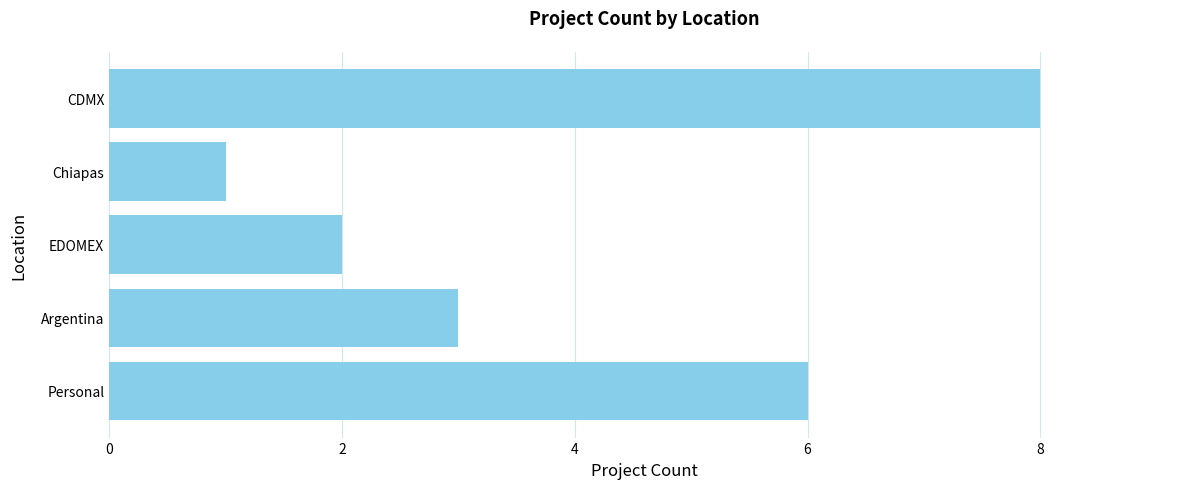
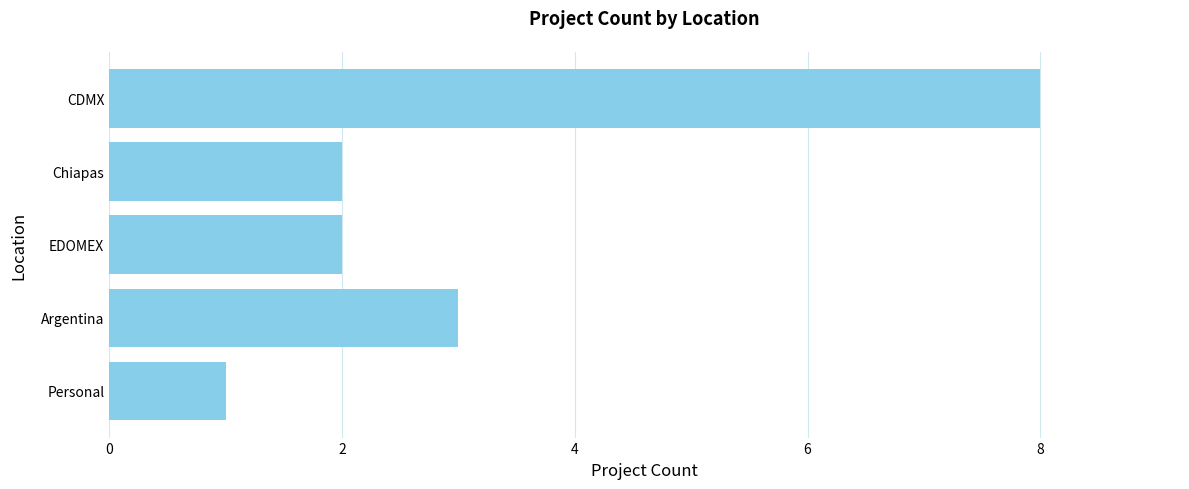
Chiapas: 1 -> 2
Personal: 6 -> 1
